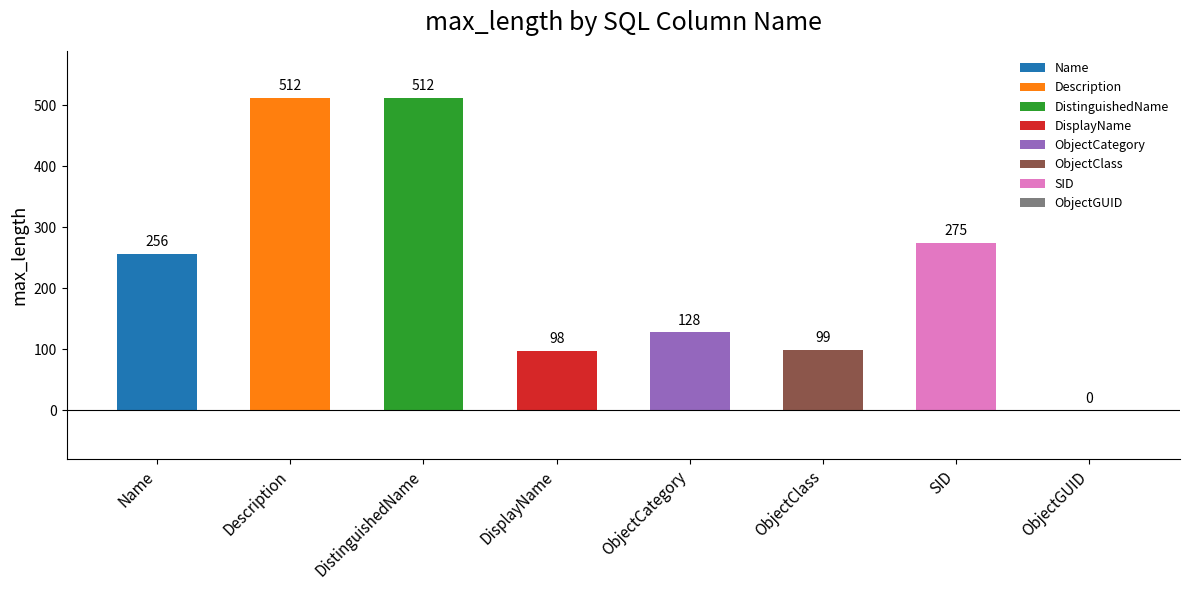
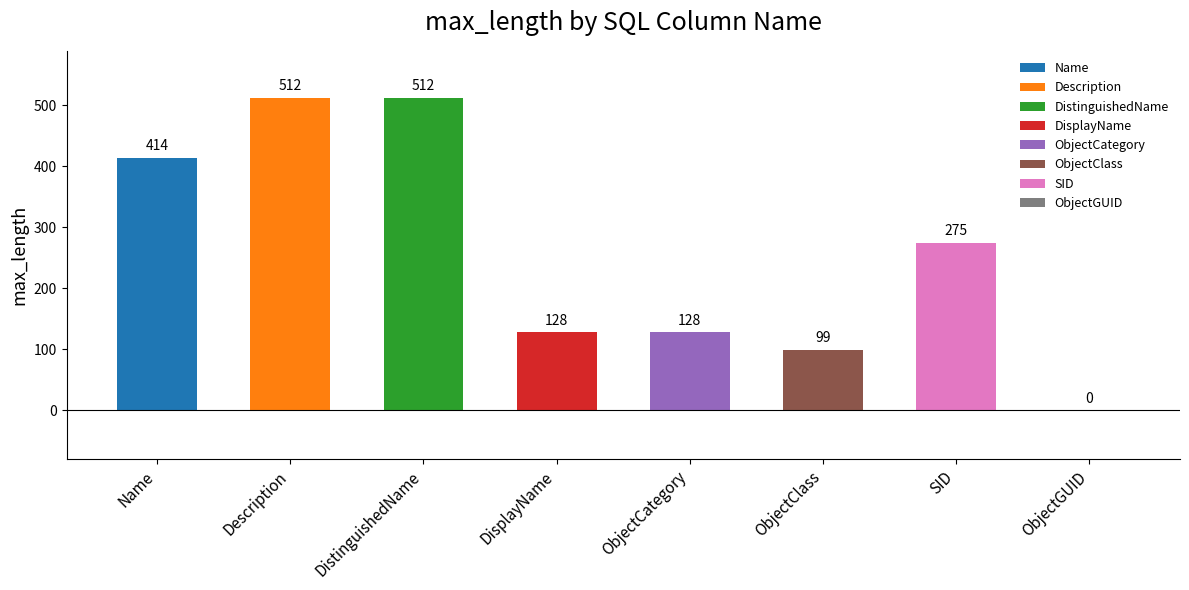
Name: 256 -> 414
DisplayName: 98 -> 128
